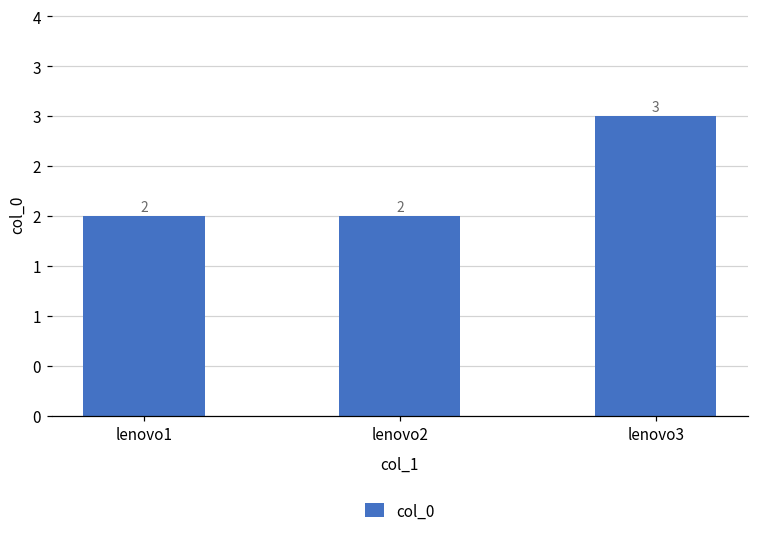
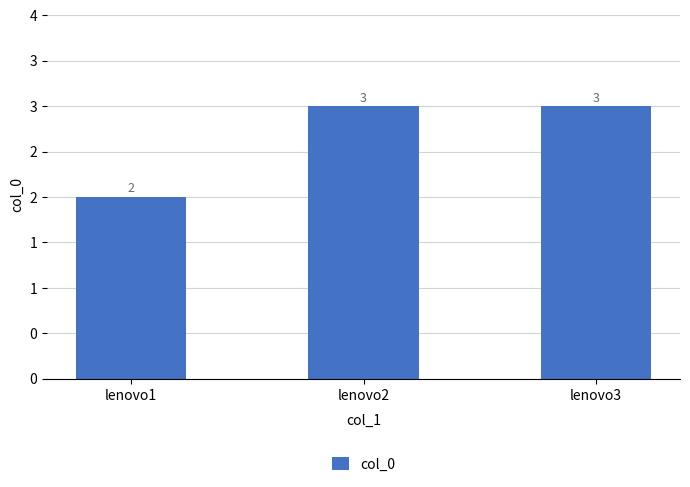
lenovo2: 2 -> 3
